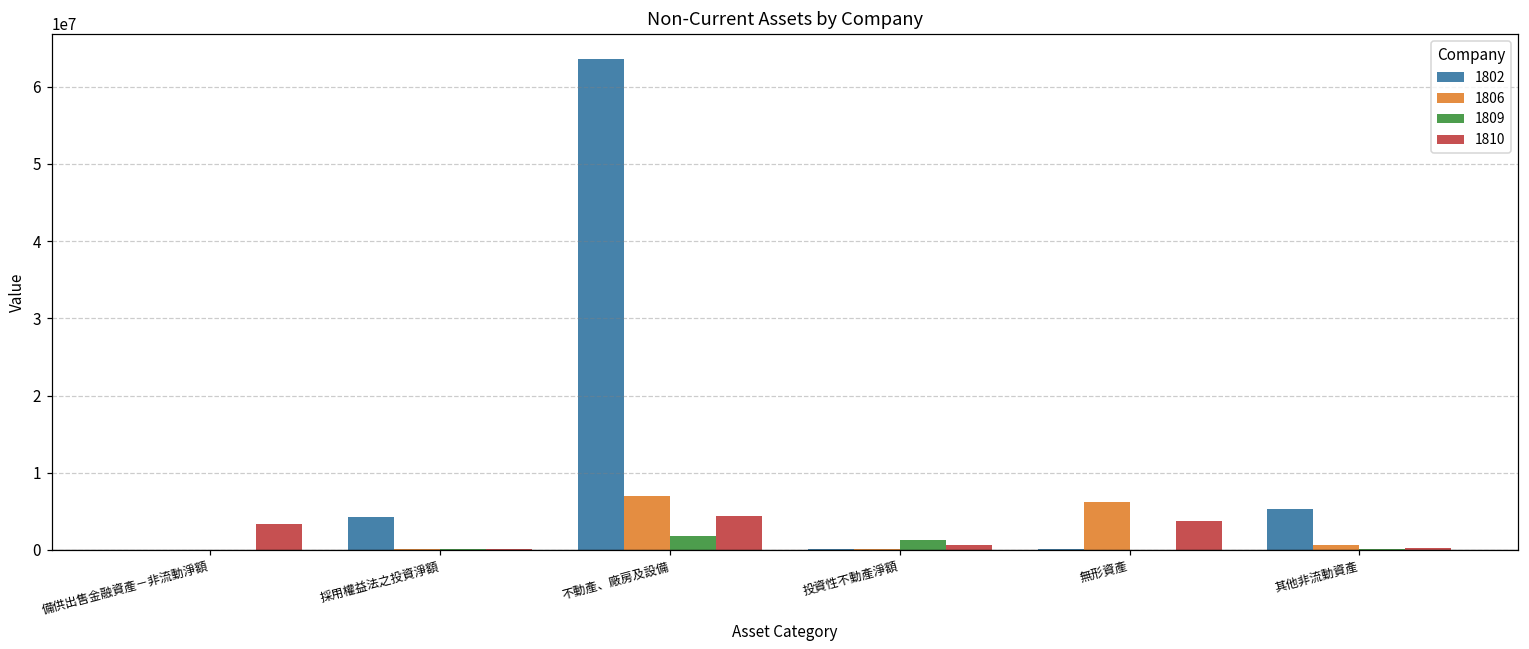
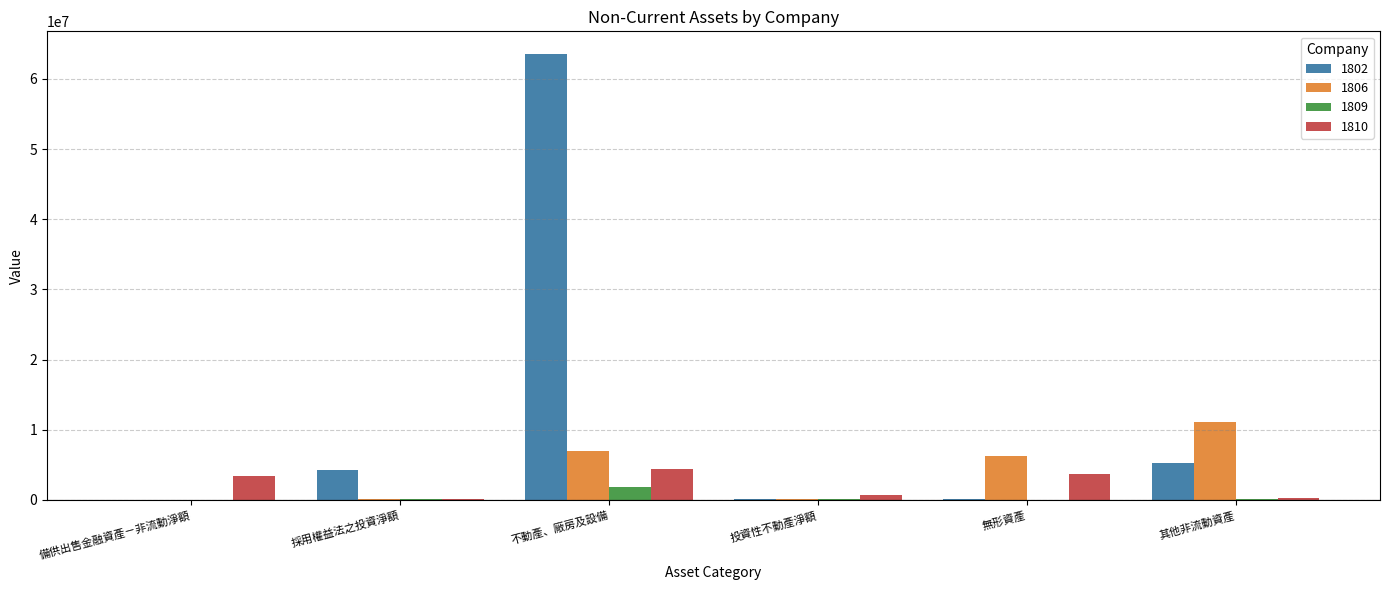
1809, 投資性不動產淨額: 1000000 -> 0
1806, 其他非流動資產: 1000000 -> 11000000
